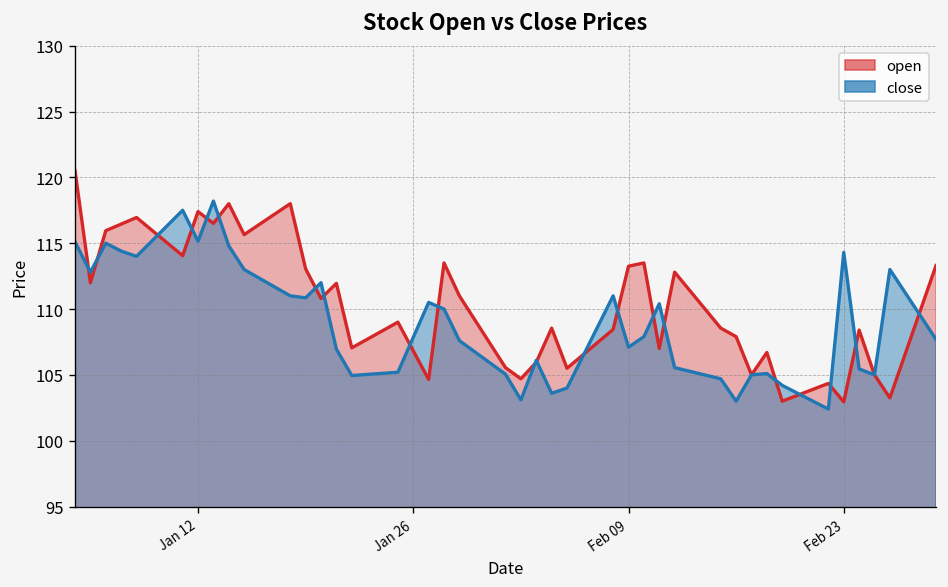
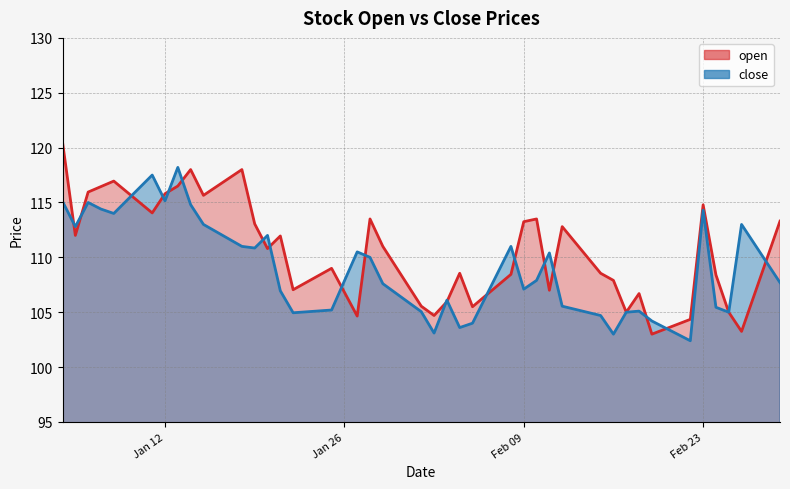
open, Jan 12: 117.4 -> 115.8
open, Feb 23: 103.0 -> 114.8
